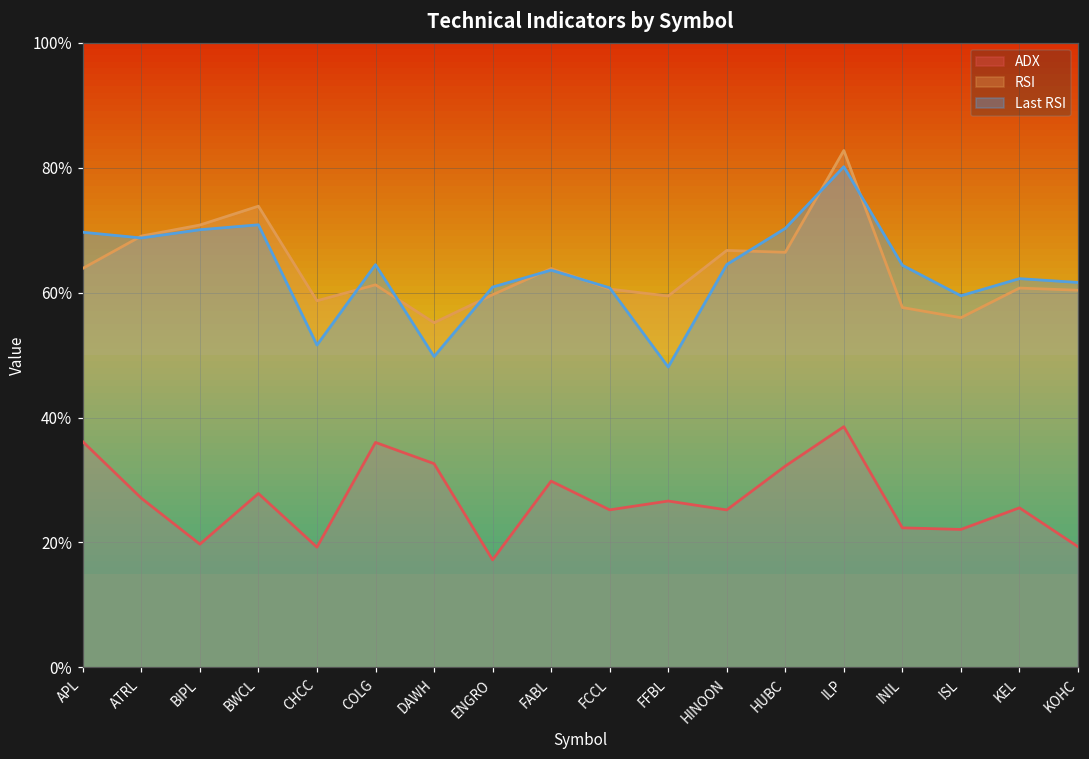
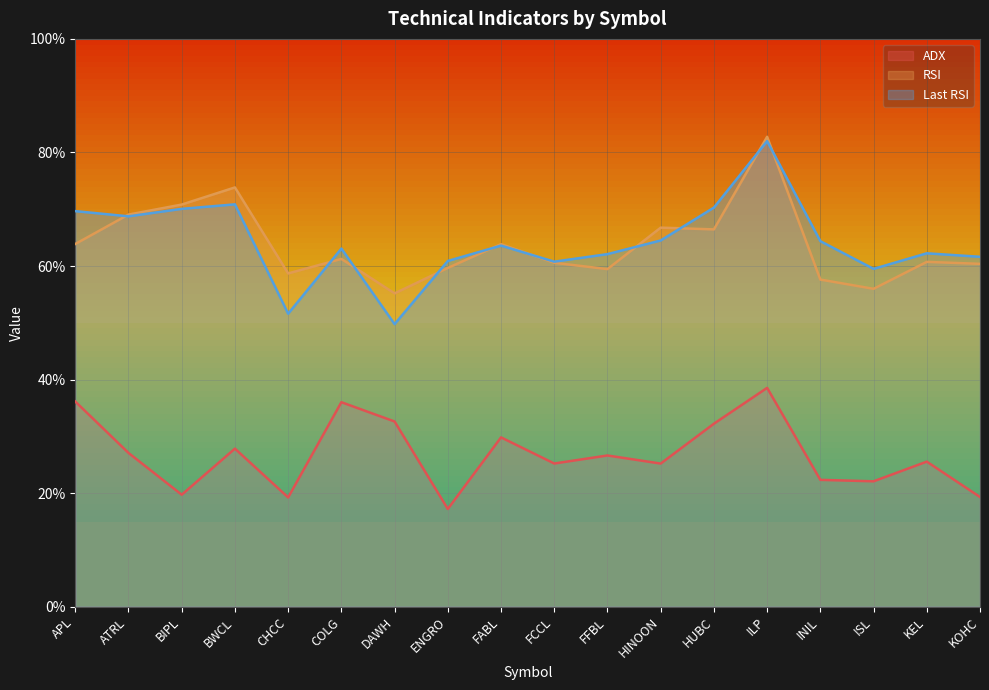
Last RSI, COLG: 64% -> 63%
Last RSI, FFBL: 48% -> 62%
Last RSI, ILP: 80% -> 82%
